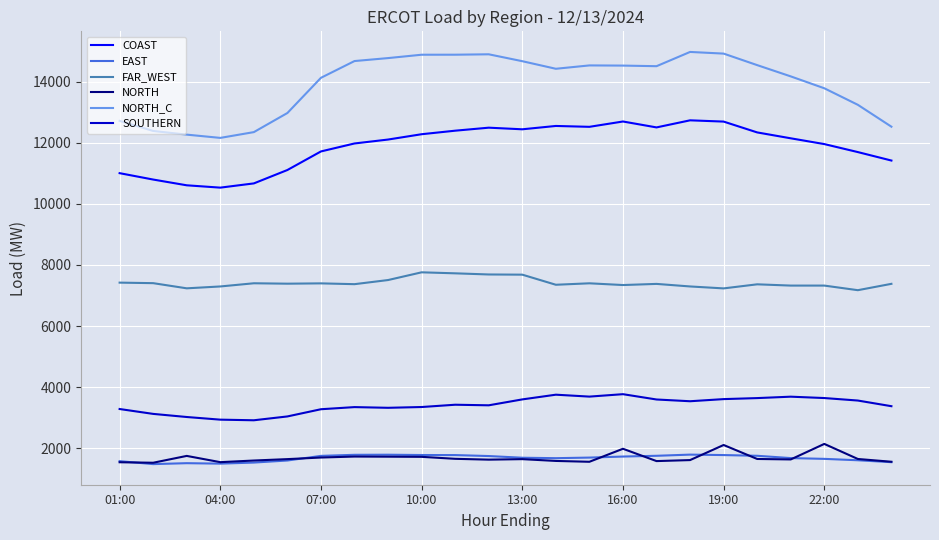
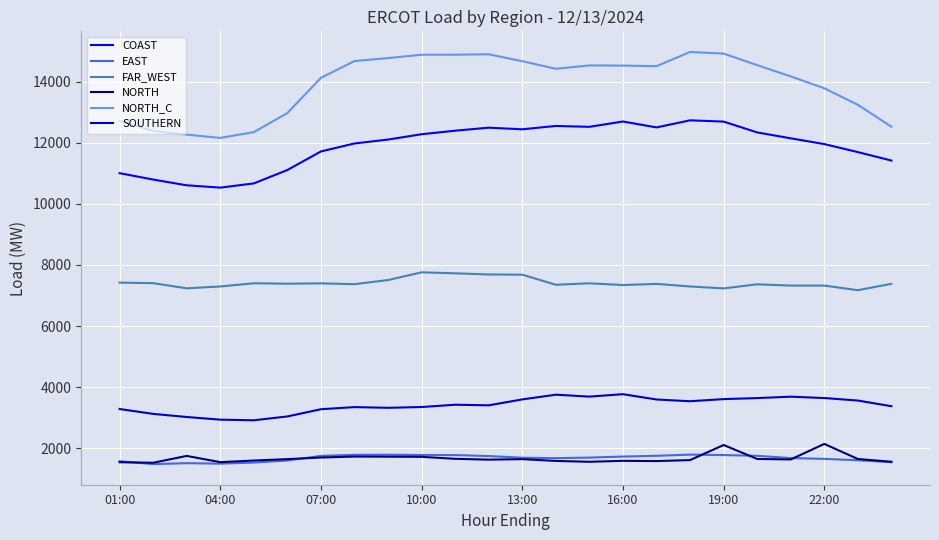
NORTH, 16:00: 2000 -> 1600
